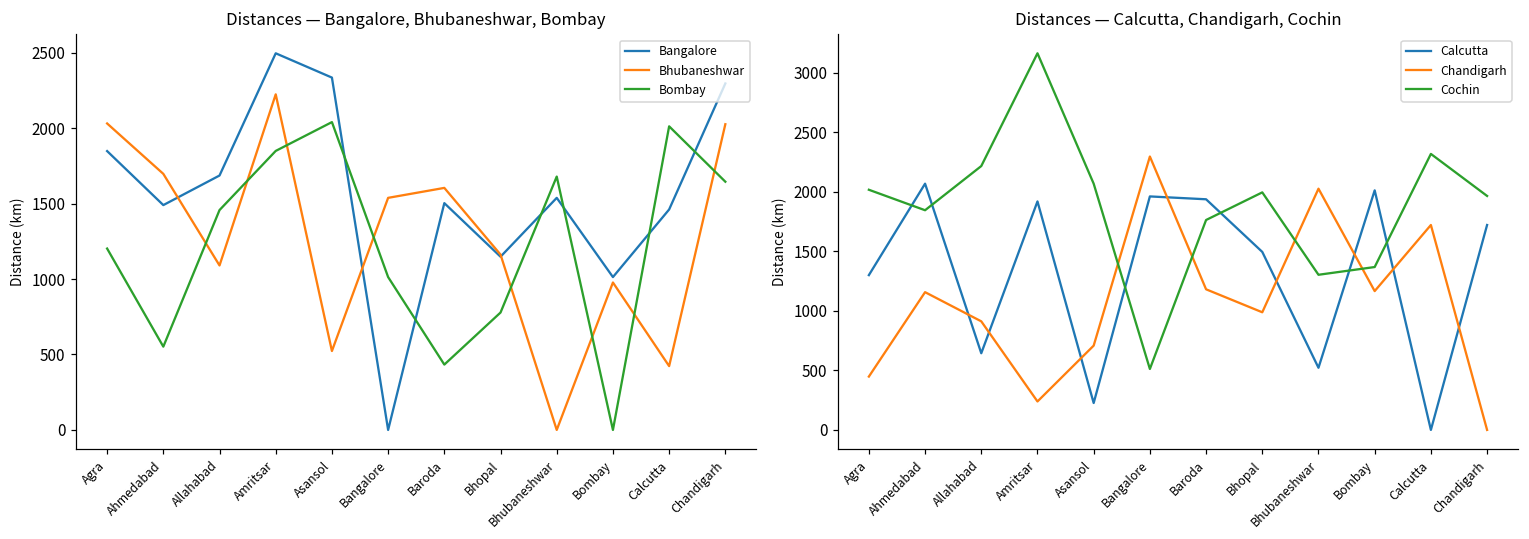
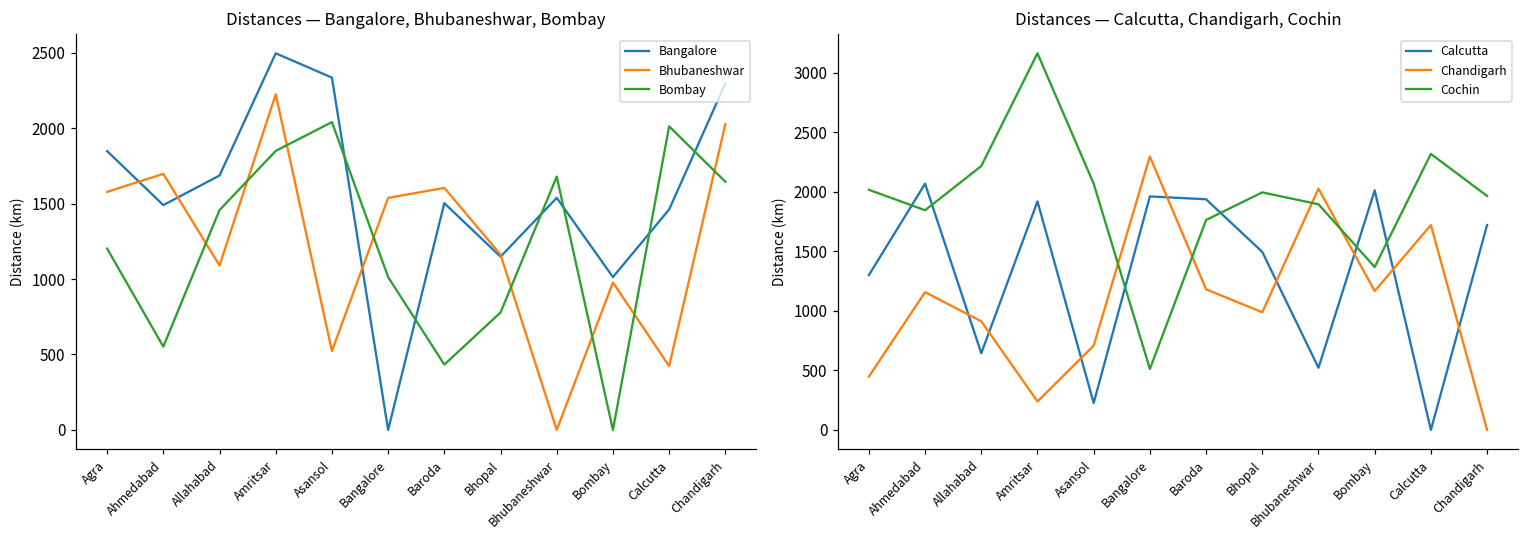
Distances — Bangalore, Bhubaneshwar, Bombay, Bhubaneshwar, Agra: 2030 -> 1580
Distances — Calcutta, Chandigarh, Cochin, Cochin, Bhubaneshwar: 1300 -> 1900
